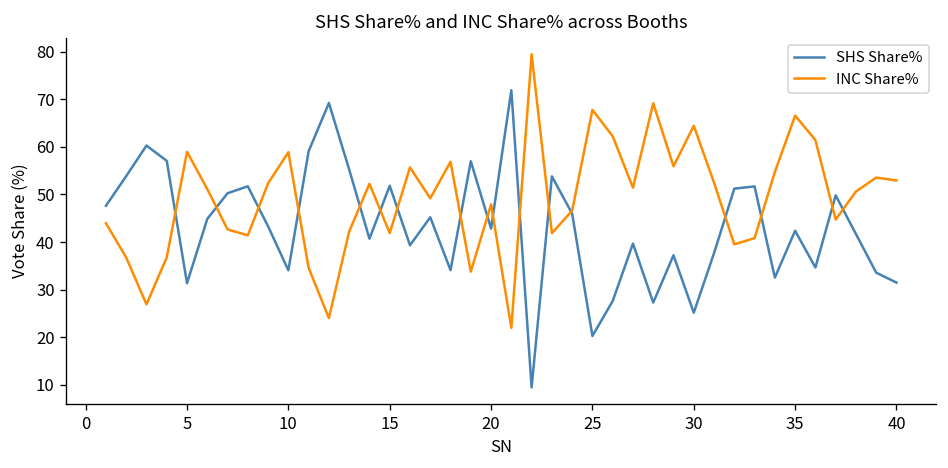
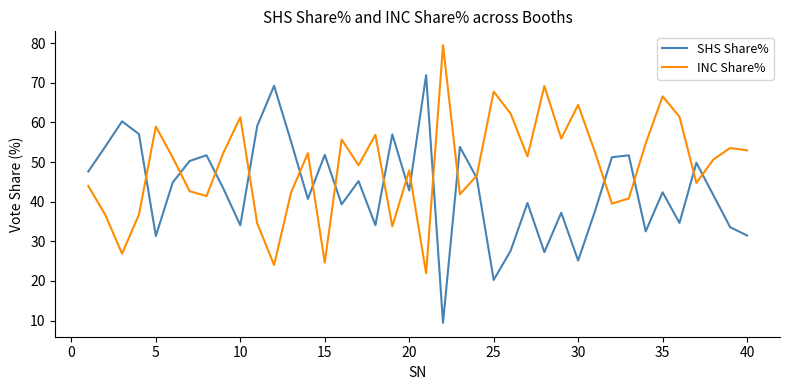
INC Share%, 10: 59 -> 61
INC Share%, 15: 42 -> 25
